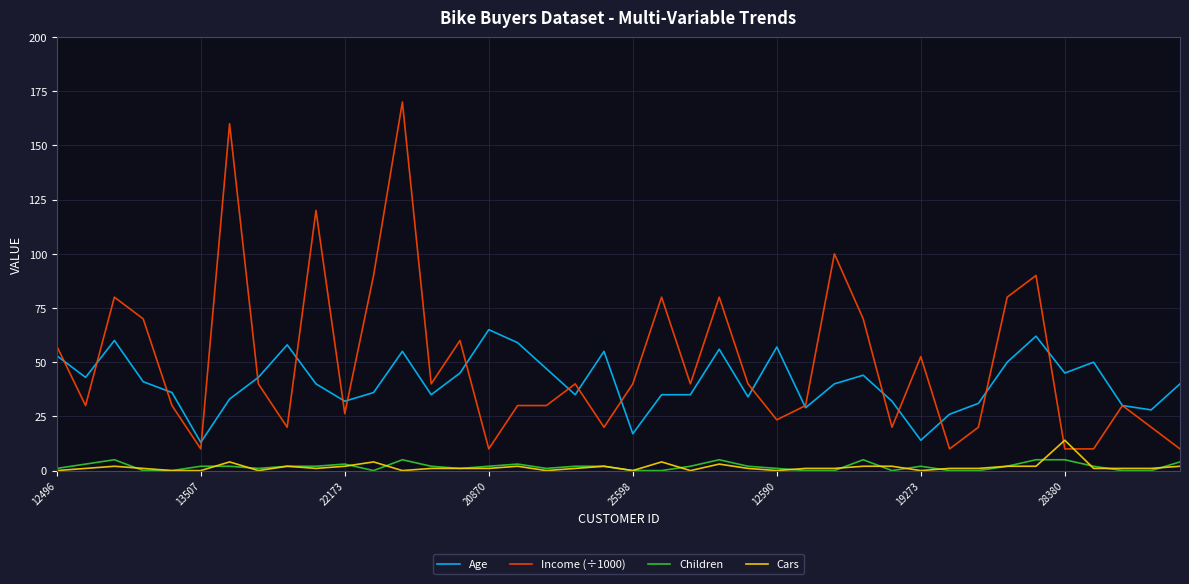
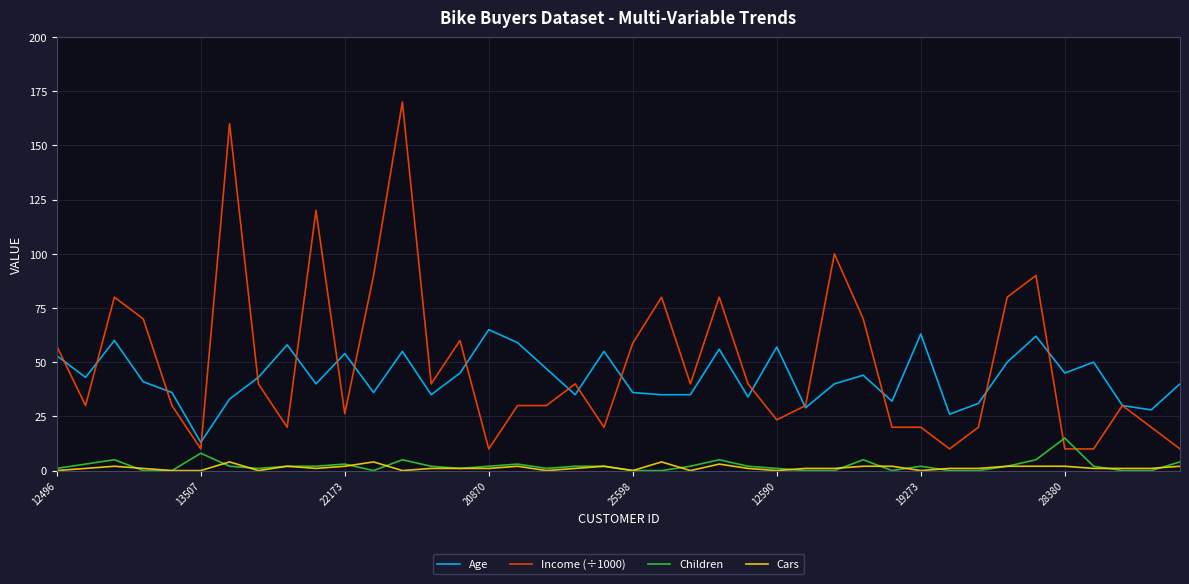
Children, 13507: 2 -> 8
Age, 22173: 32 -> 54
Age, 25598: 17 -> 36
Income (÷1000), 25598: 40 -> 59
Age, 19273: 14 -> 63
Income (÷1000), 19273: 53 -> 20
Children, 28380: 5 -> 15
Cars, 28380: 14 -> 2
